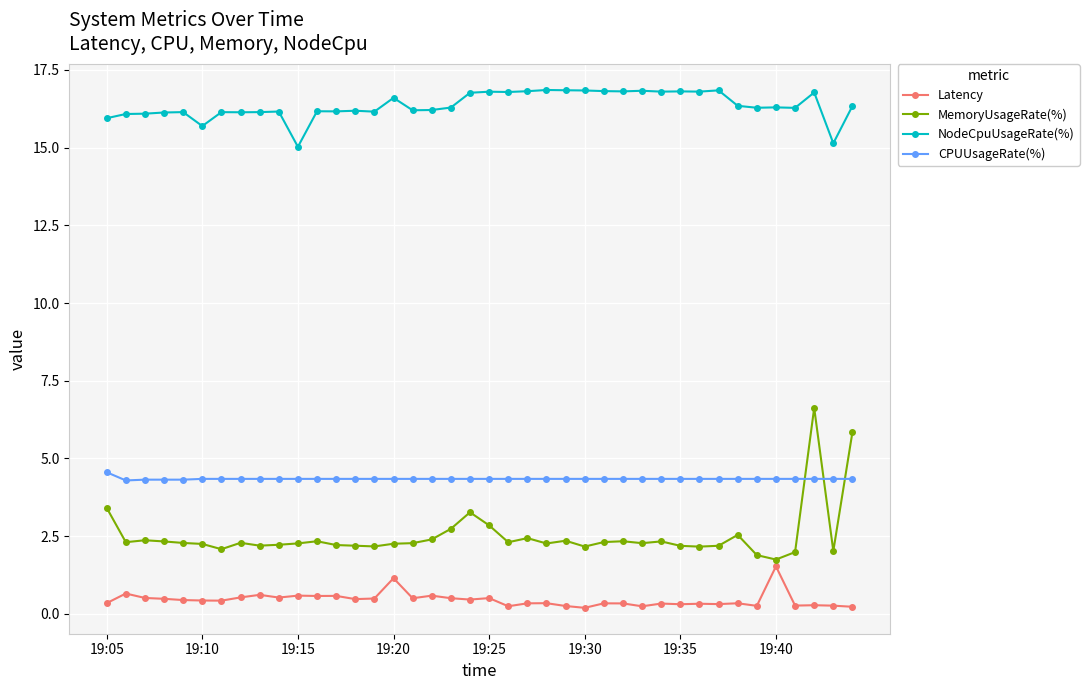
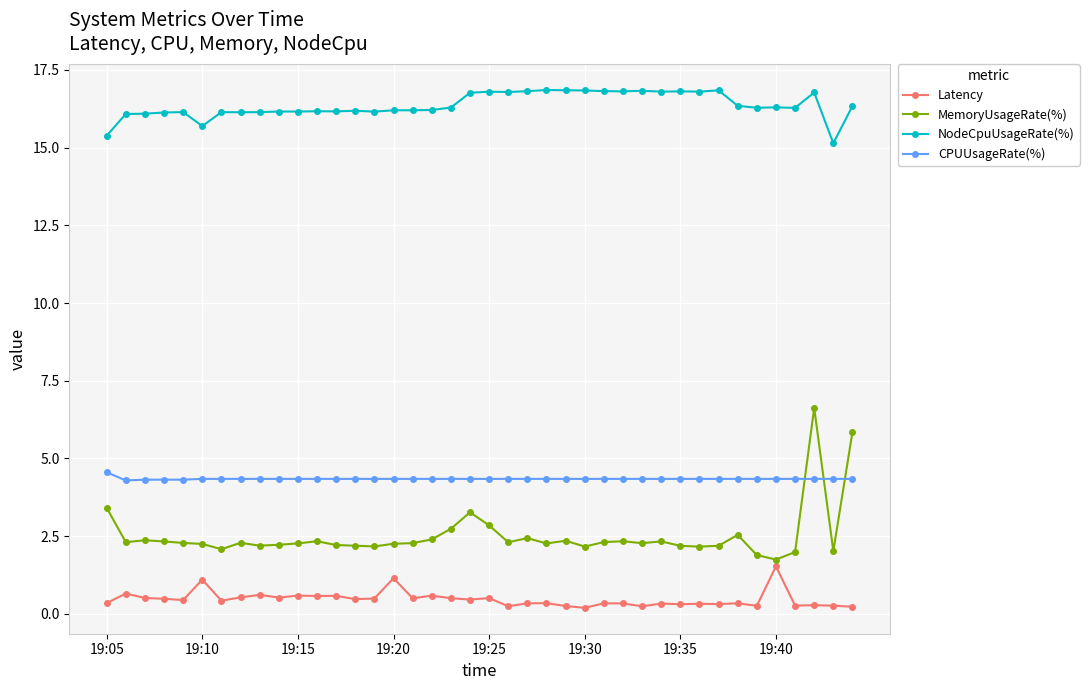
NodeCpuUsageRate(%), 19:05: 15.9 -> 15.4
Latency, 19:10: 0.4 -> 1.1
NodeCpuUsageRate(%), 19:15: 15.0 -> 16.2
NodeCpuUsageRate(%), 19:20: 16.6 -> 16.2
